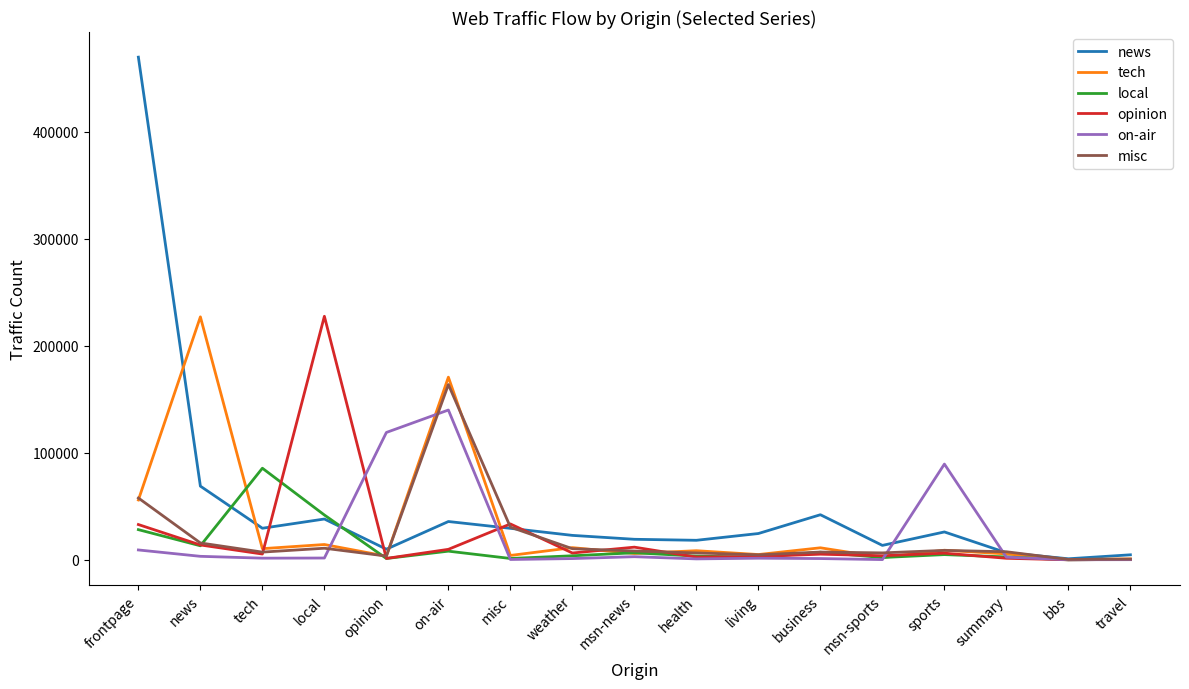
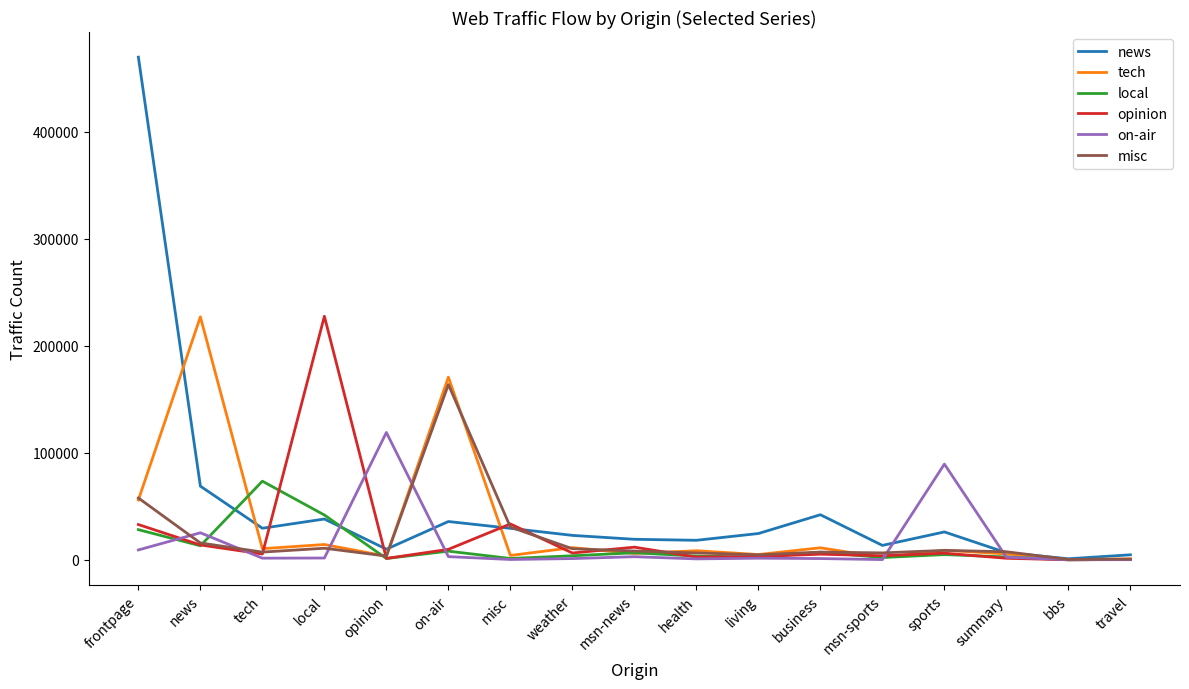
on-air, news: 3000 -> 25000
local, tech: 86000 -> 74000
on-air, on-air: 140000 -> 3000
